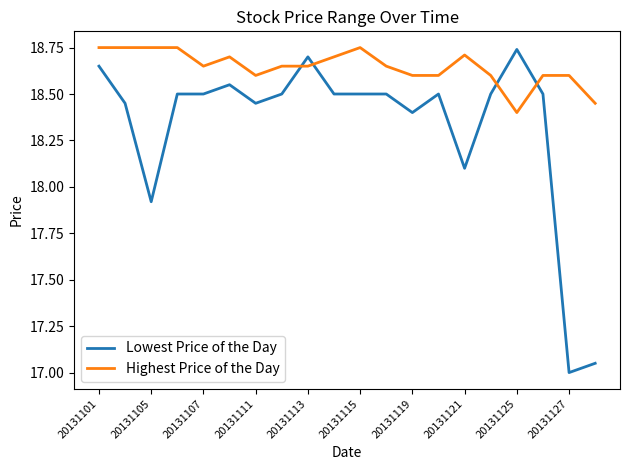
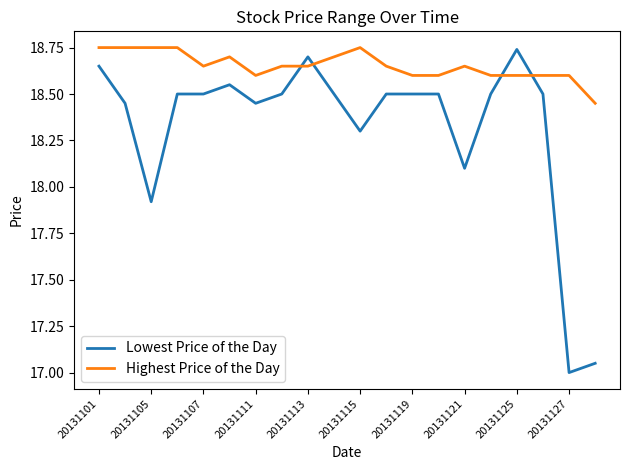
Lowest Price of the Day, 20131115: 18.5 -> 18.3
Lowest Price of the Day, 20131119: 18.4 -> 18.5
Highest Price of the Day, 20131121: 18.71 -> 18.65
Highest Price of the Day, 20131125: 18.4 -> 18.6
